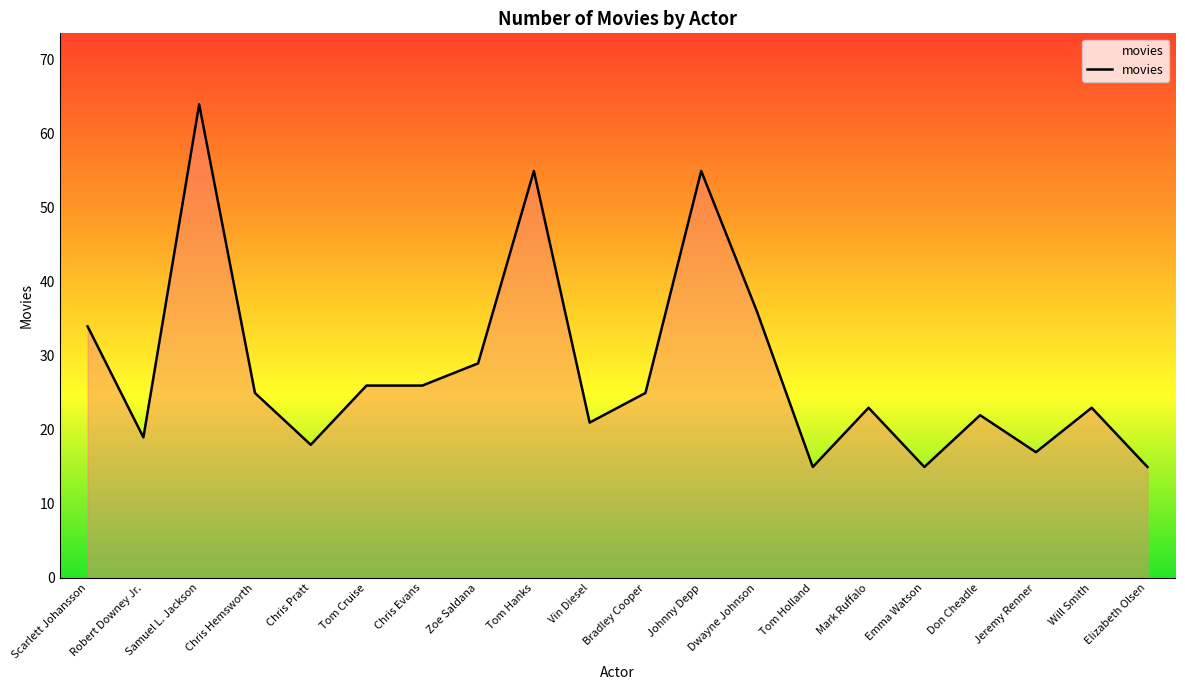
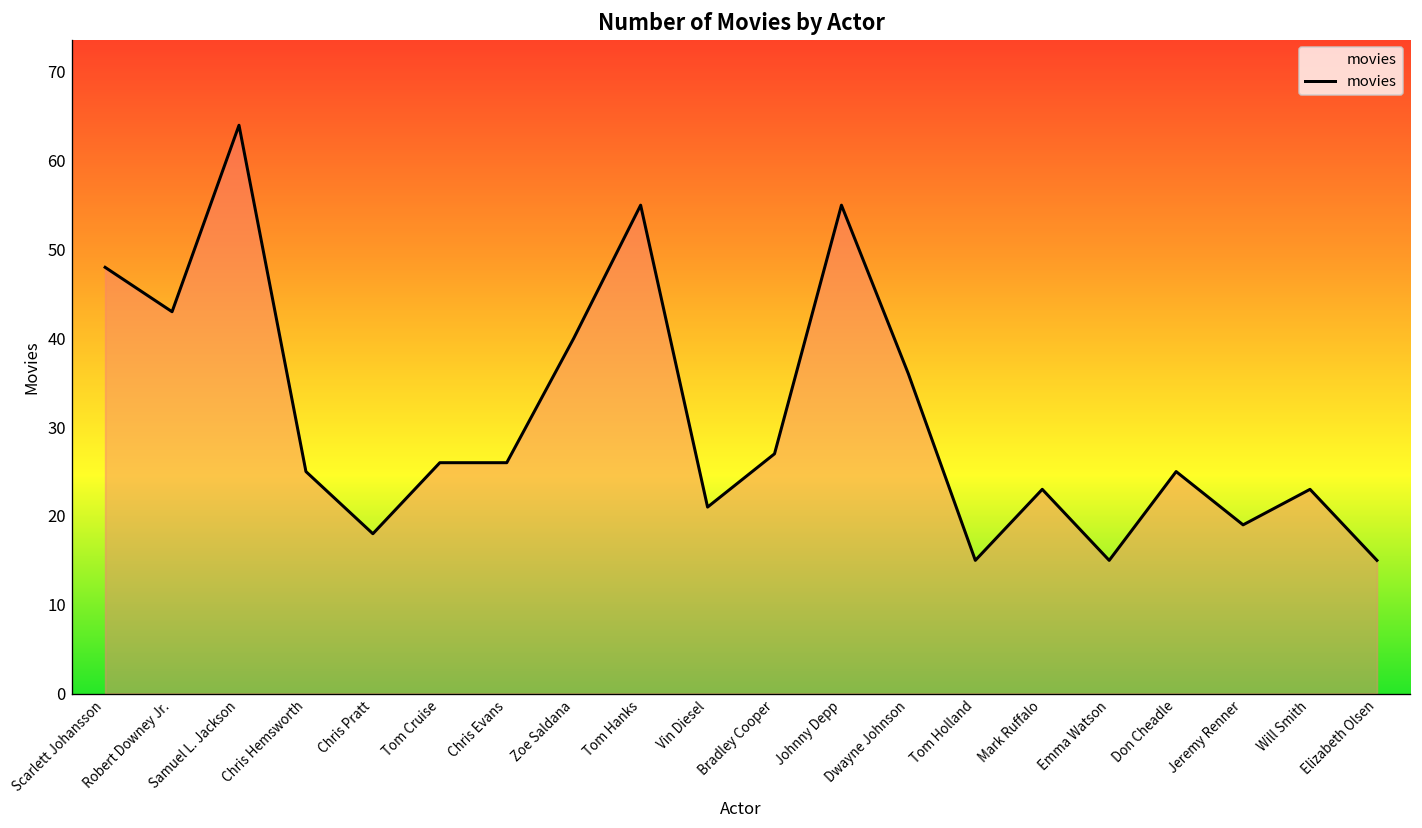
Scarlett Johansson: 34 -> 48
Robert Downey Jr.: 19 -> 43
Zoe Saldana: 29 -> 40
Bradley Cooper: 25 -> 27
Don Cheadle: 22 -> 25
Jeremy Renner: 17 -> 19
